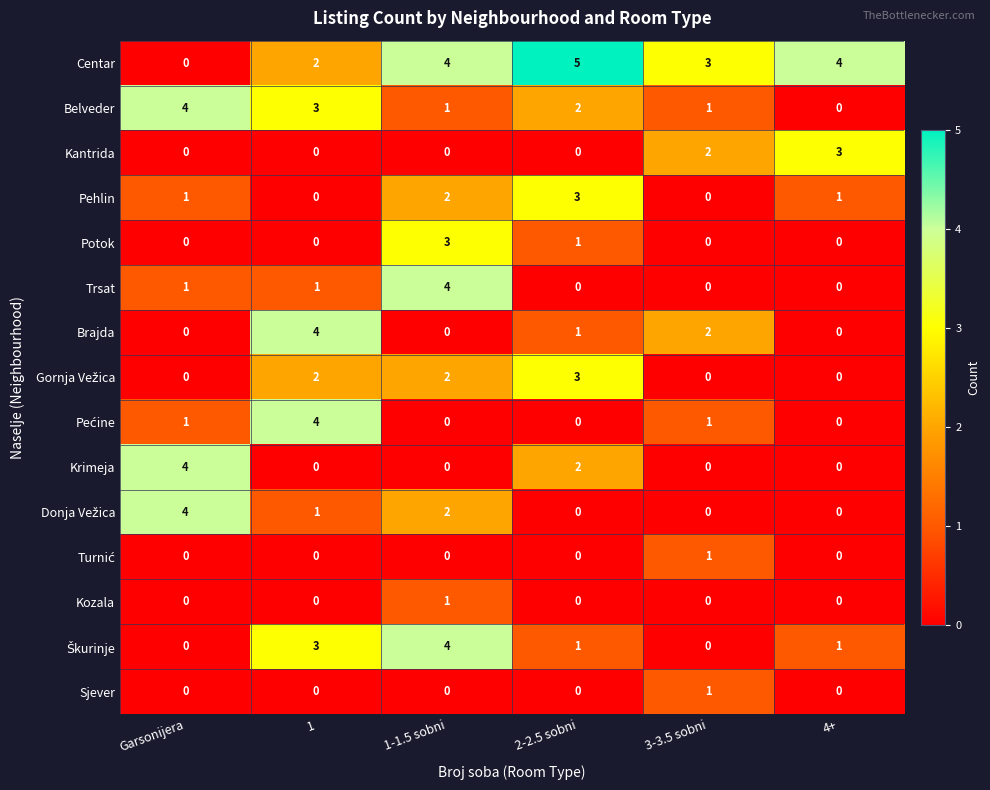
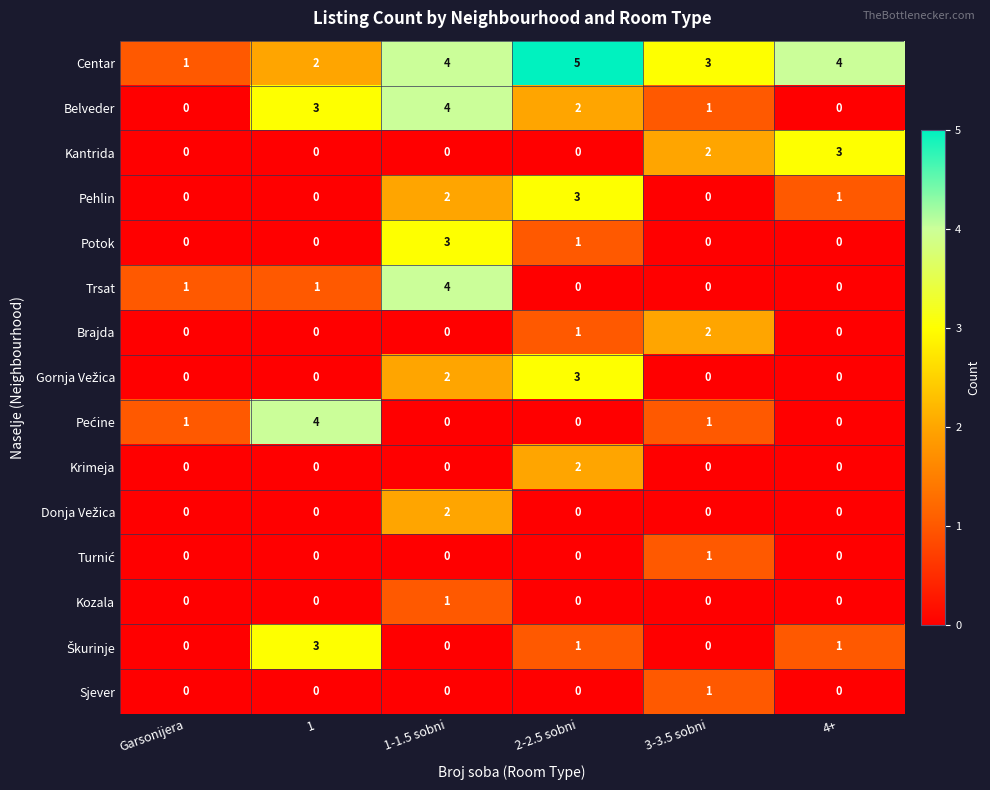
Centar, Garsonijera: 0 -> 1
Belveder, Garsonijera: 4 -> 0
Belveder, 1-1.5 sobni: 1 -> 4
Pehlin, Garsonijera: 1 -> 0
Brajda, 1: 4 -> 0
Gornja Vežica, 1: 2 -> 0
Krimeja, Garsonijera: 4 -> 0
Donja Vežica, Garsonijera: 4 -> 0
Donja Vežica, 1: 1 -> 0
Škurinje, 1-1.5 sobni: 4 -> 0
